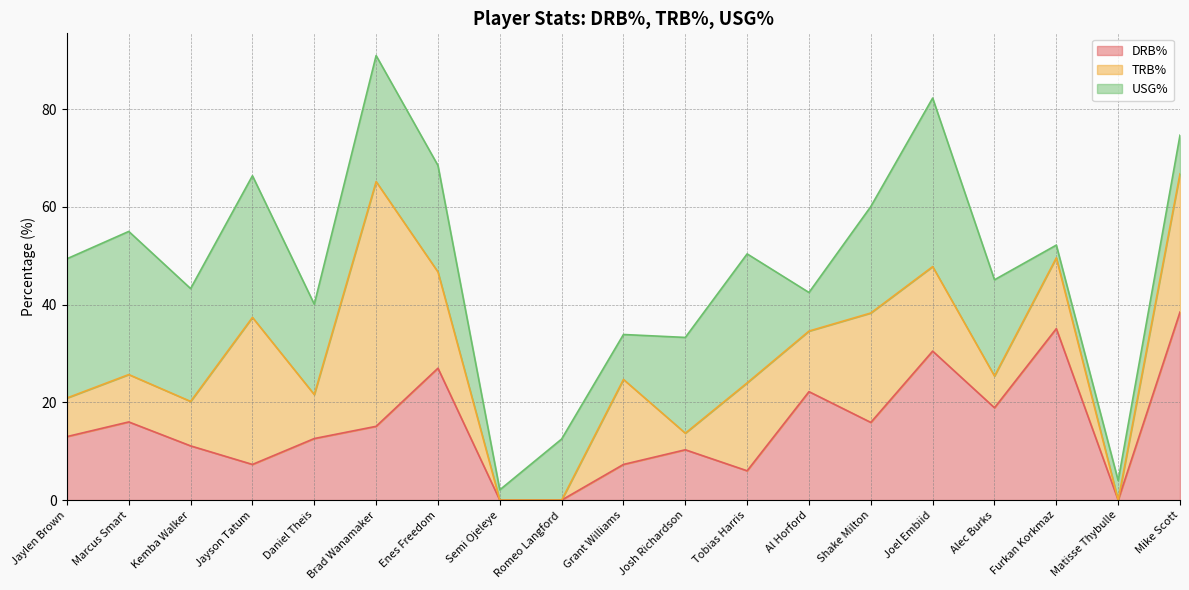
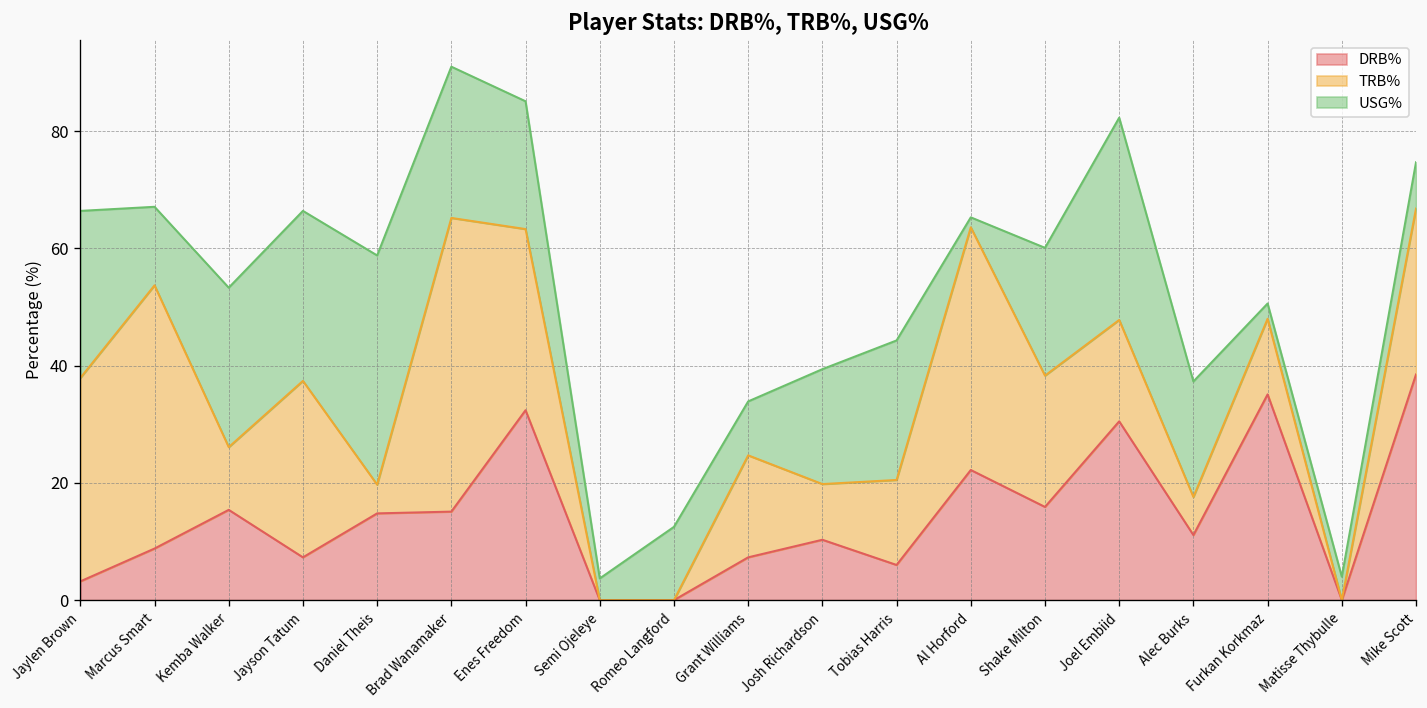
DRB%, Jaylen Brown: 13 -> 3
TRB%, Jaylen Brown: 8 -> 35
DRB%, Marcus Smart: 16 -> 9
TRB%, Marcus Smart: 10 -> 45
USG%, Marcus Smart: 29 -> 13
DRB%, Kemba Walker: 11 -> 15
TRB%, Kemba Walker: 9 -> 11
USG%, Kemba Walker: 23 -> 27
DRB%, Daniel Theis: 13 -> 15
TRB%, Daniel Theis: 9 -> 5
USG%, Daniel Theis: 19 -> 39
DRB%, Enes Freedom: 27 -> 32
TRB%, Enes Freedom: 20 -> 31
USG%, Semi Ojeleye: 2 -> 4
TRB%, Josh Richardson: 3 -> 10
TRB%, Tobias Harris: 18 -> 15
USG%, Tobias Harris: 26 -> 24
TRB%, Al Horford: 12 -> 41
USG%, Al Horford: 8 -> 2
DRB%, Alec Burks: 19 -> 11
TRB%, Furkan Korkmaz: 15 -> 13
